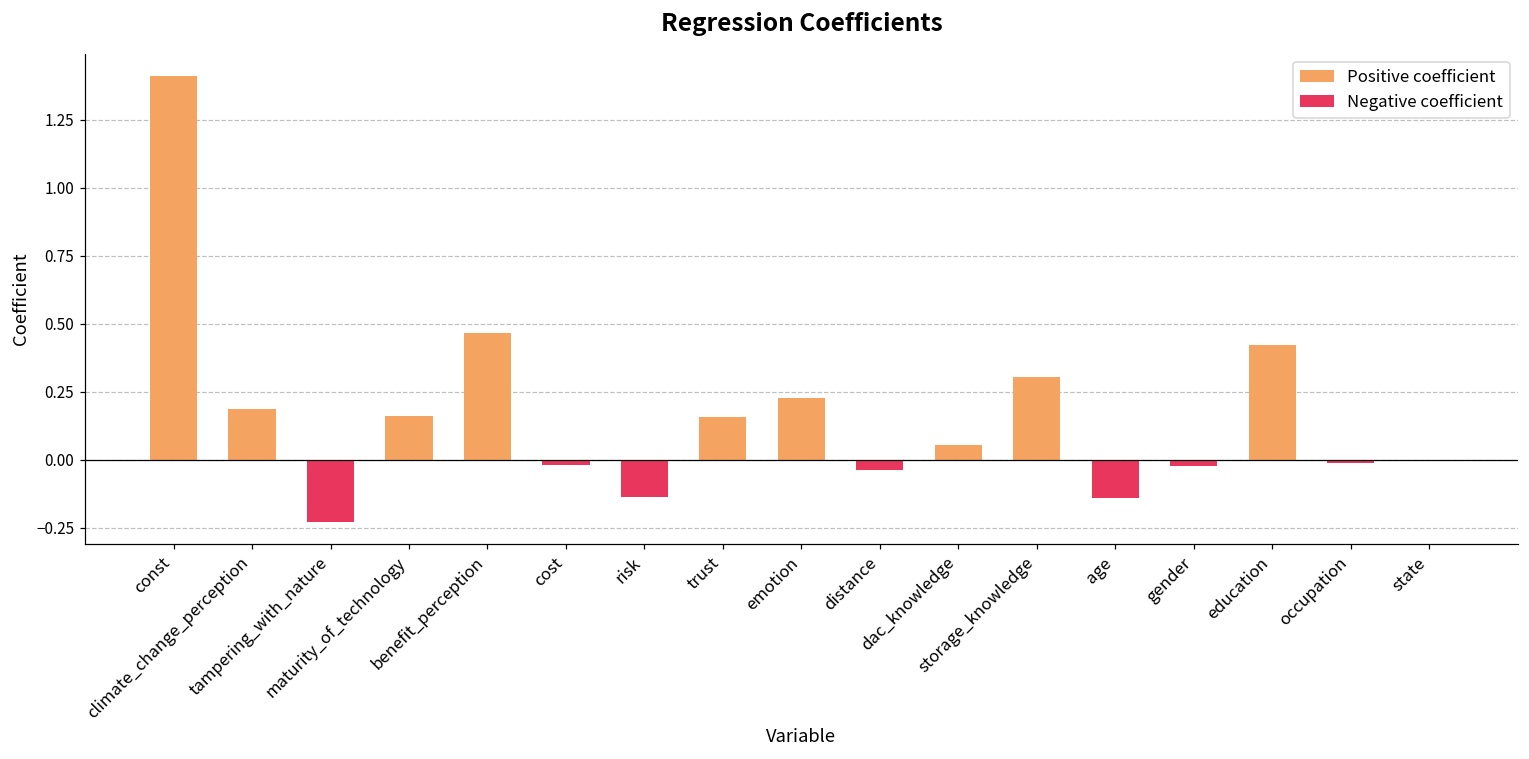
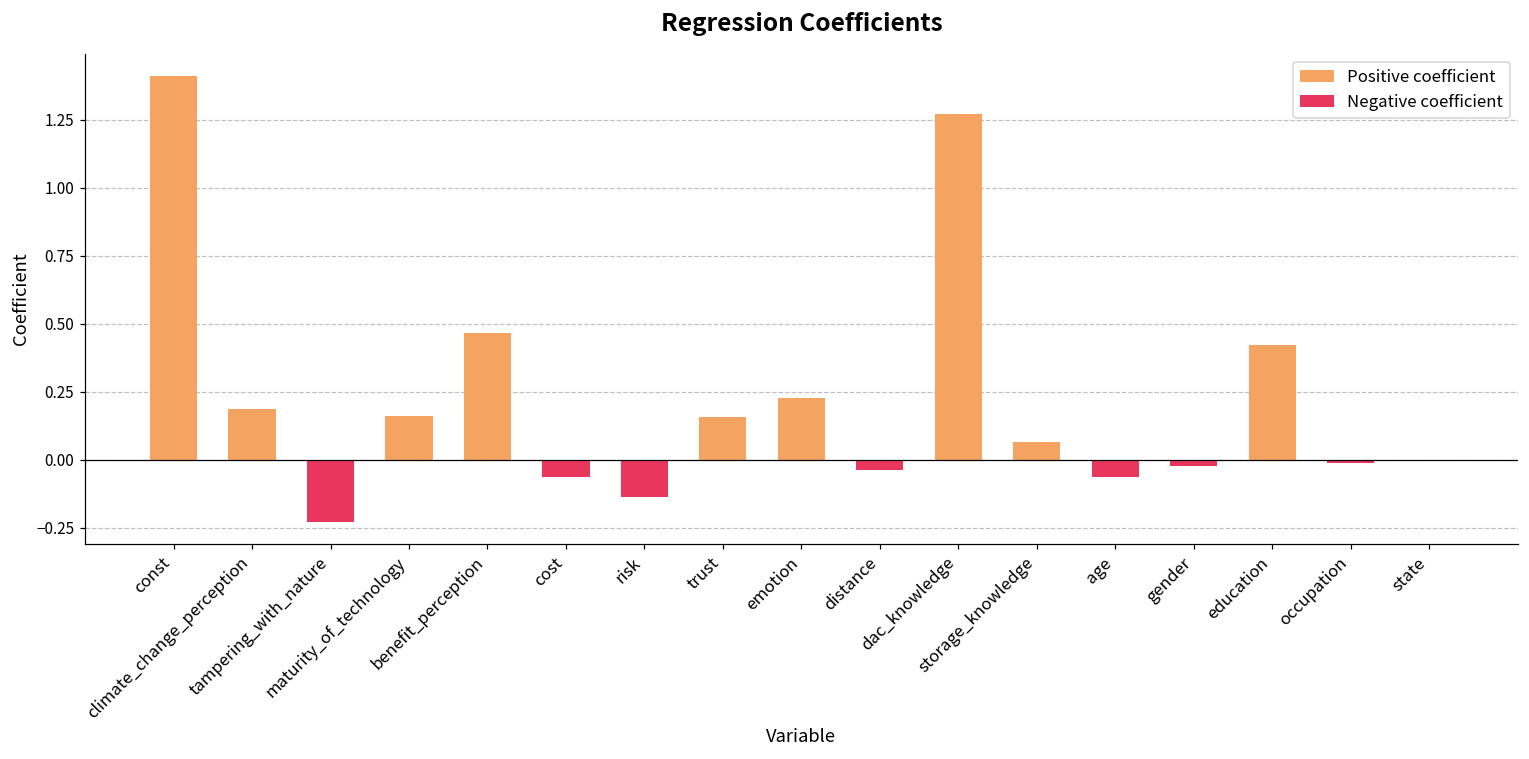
Negative coefficient, cost: -0.02 -> -0.06
Positive coefficient, dac_knowledge: 0.06 -> 1.27
Positive coefficient, storage_knowledge: 0.30 -> 0.06
Negative coefficient, age: -0.14 -> -0.06
